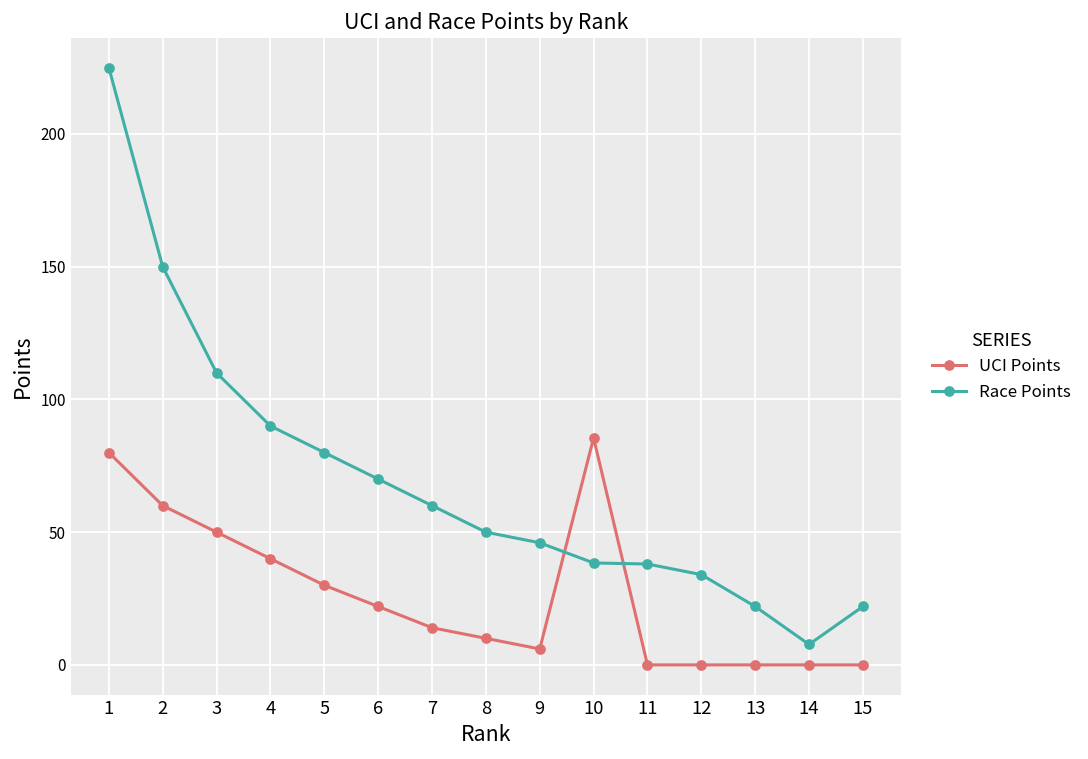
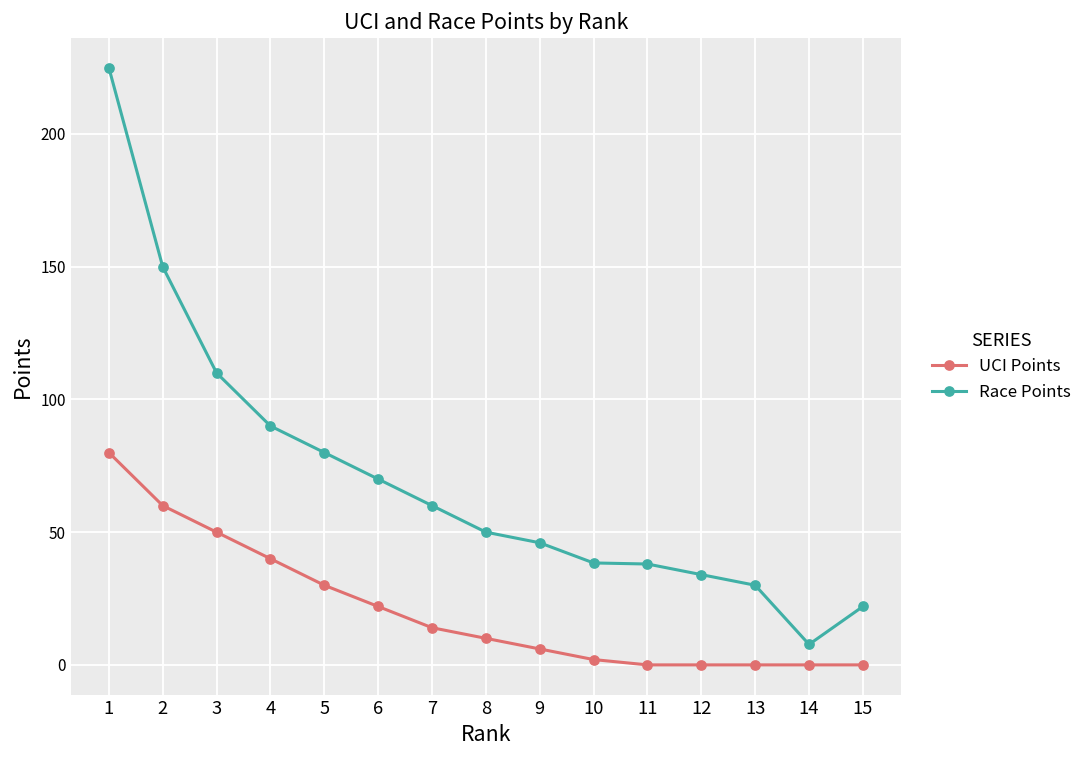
UCI Points, 10: 86 -> 2
Race Points, 13: 22 -> 30
